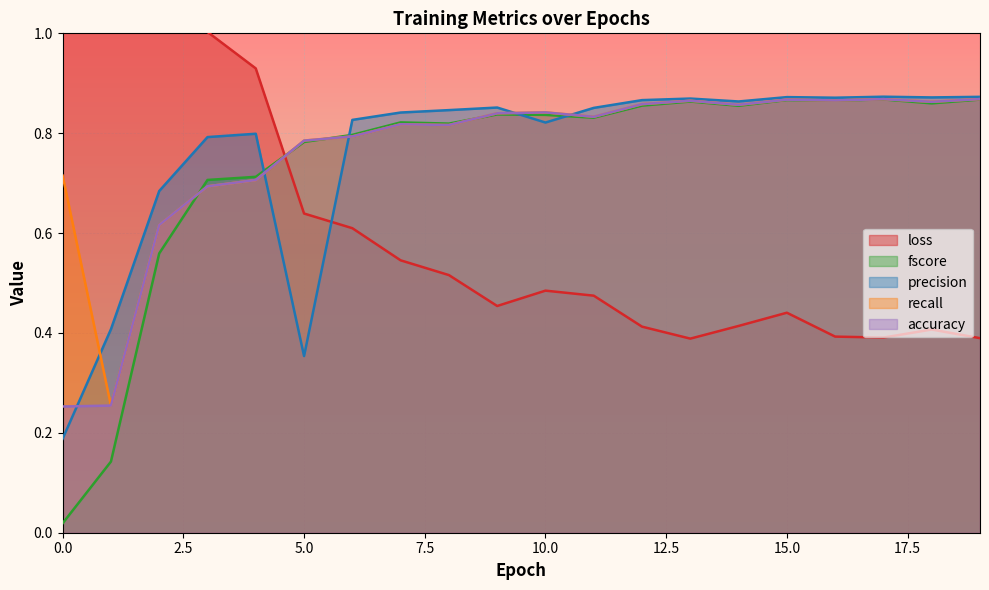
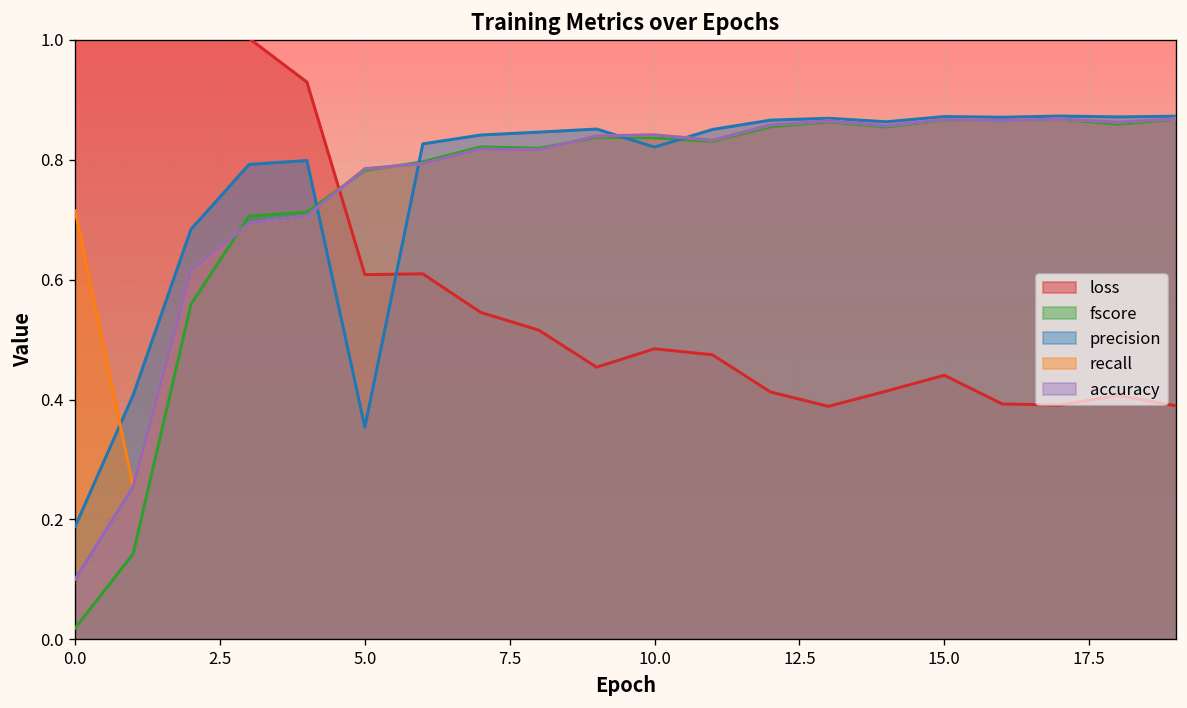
accuracy, 0.0: 0.25 -> 0.10
loss, 5.0: 0.64 -> 0.61
